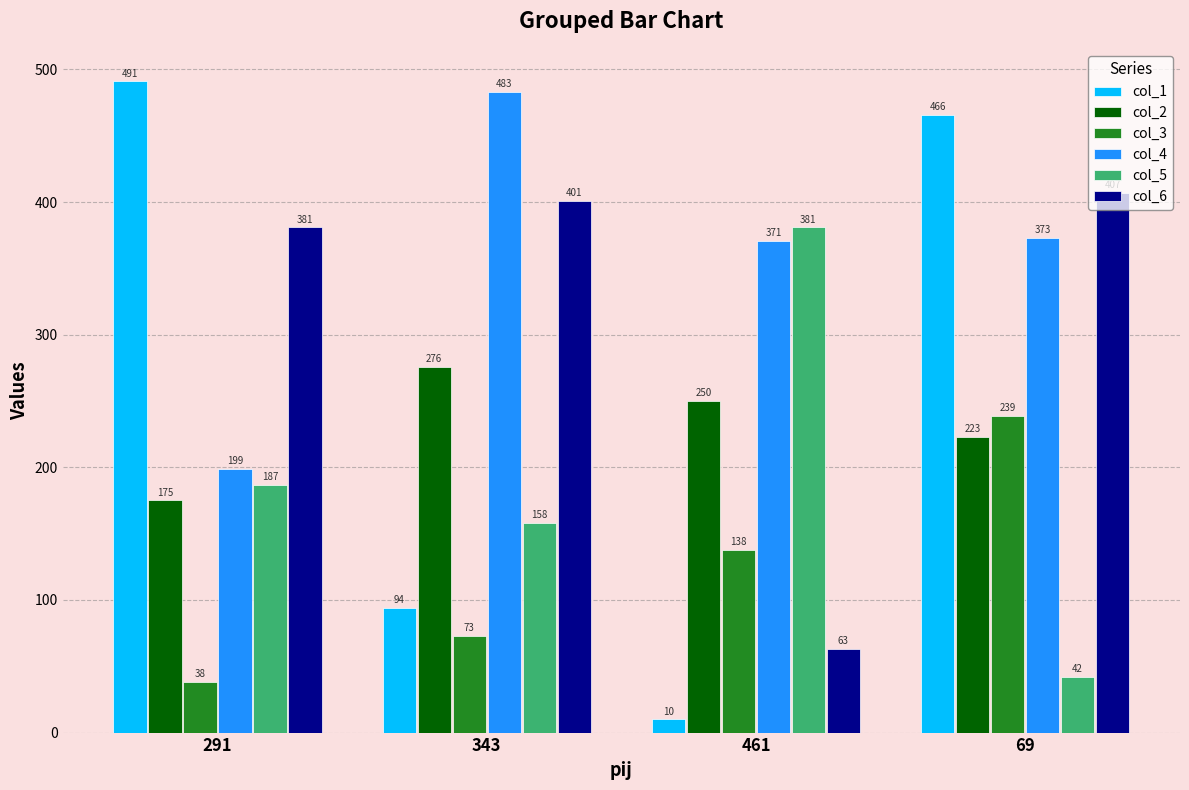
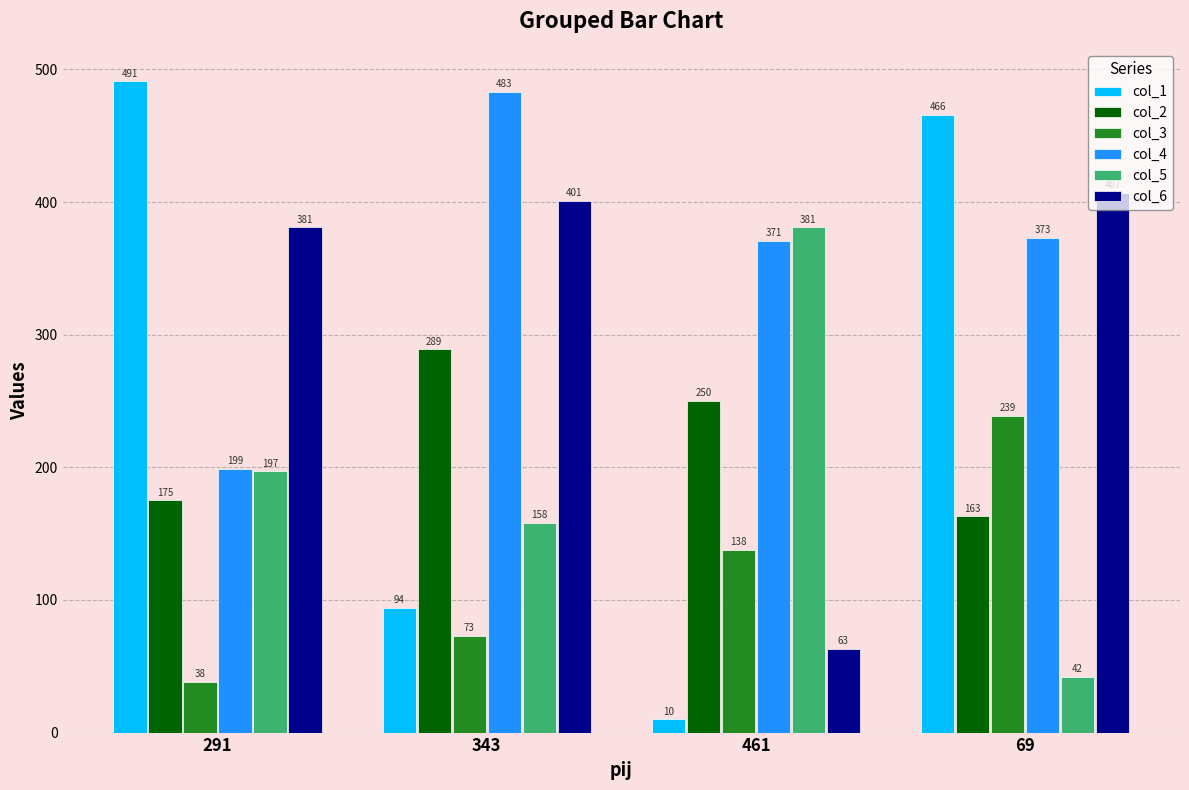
col_5, 291: 187 -> 197
col_2, 343: 276 -> 289
col_2, 69: 223 -> 163
